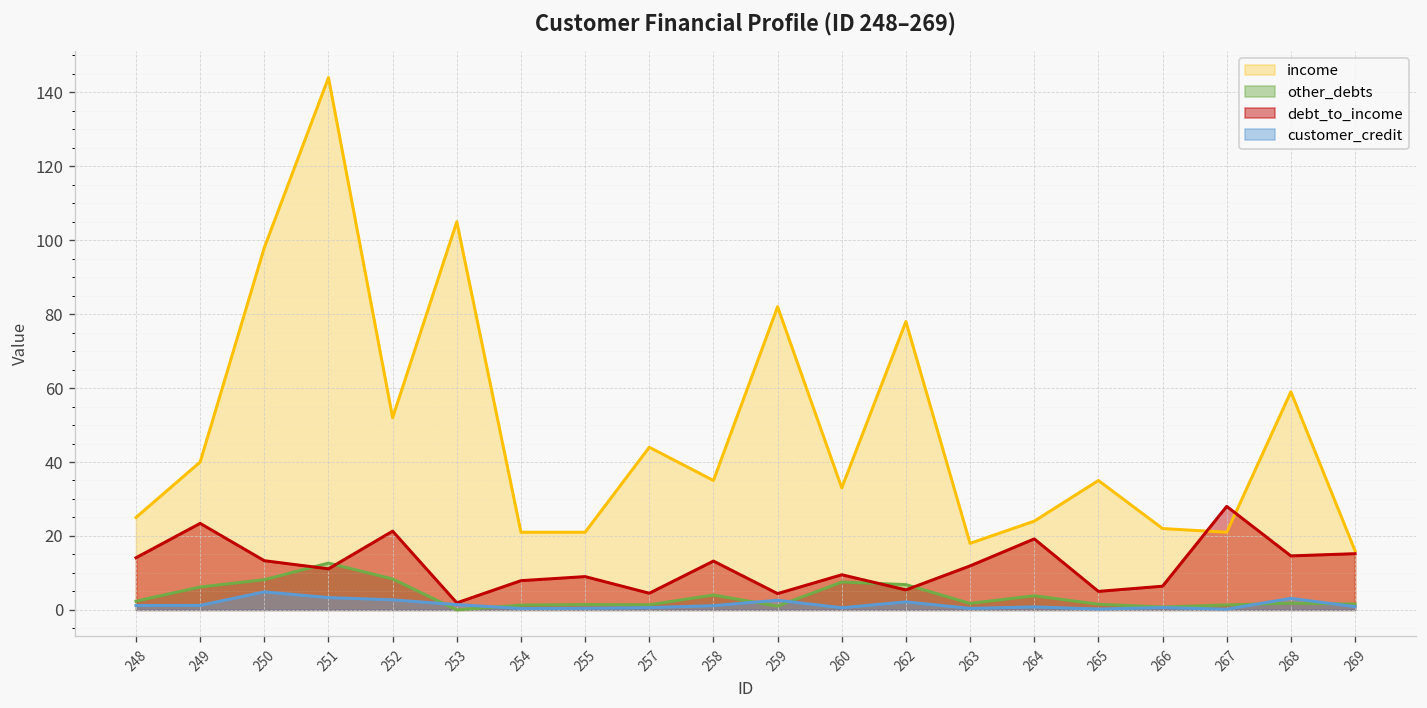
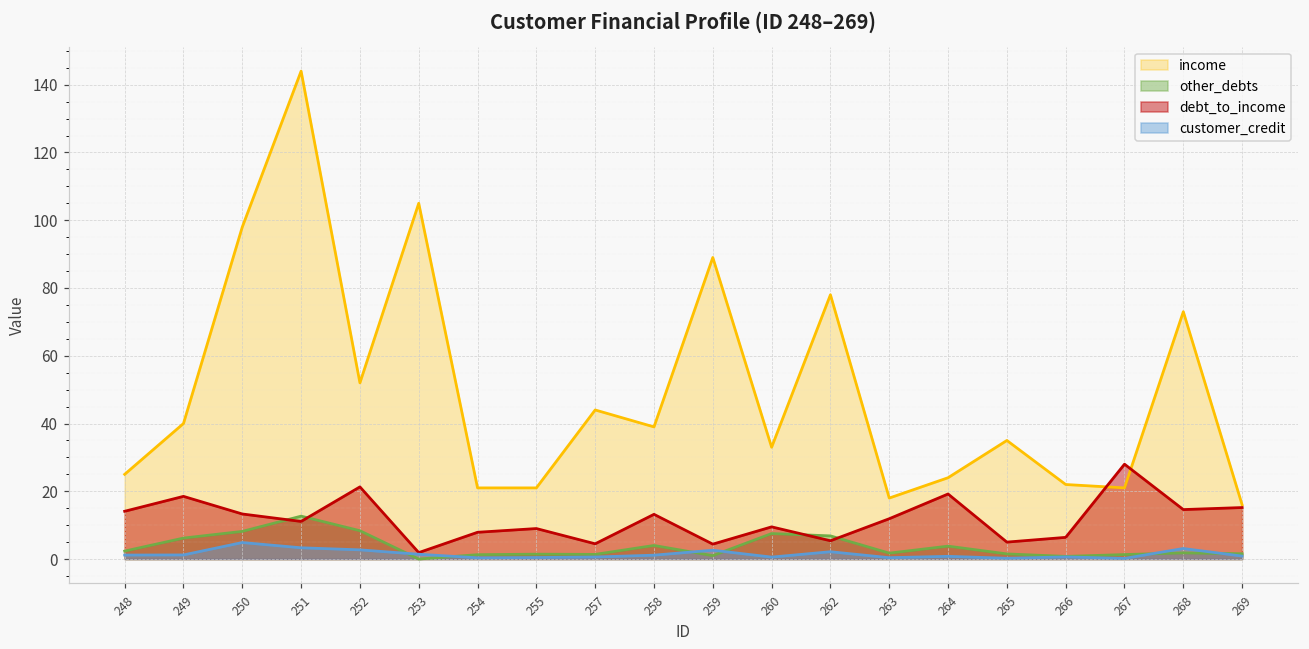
debt_to_income, 249: 23 -> 19
income, 258: 35 -> 39
income, 259: 82 -> 89
income, 268: 59 -> 73
